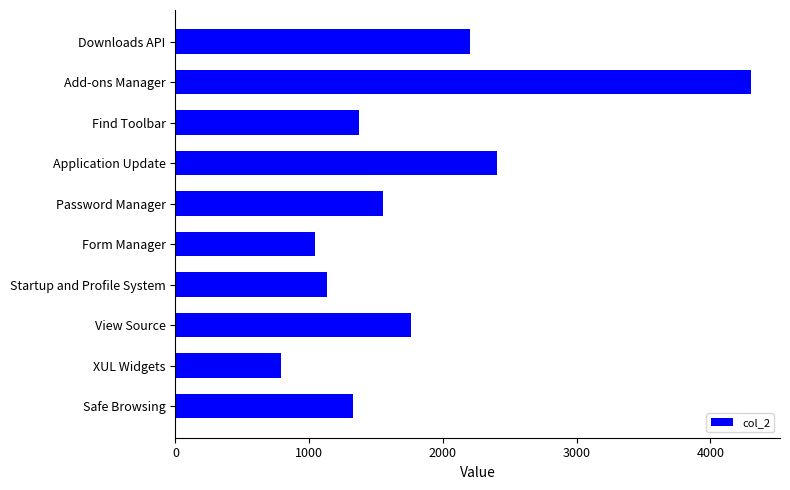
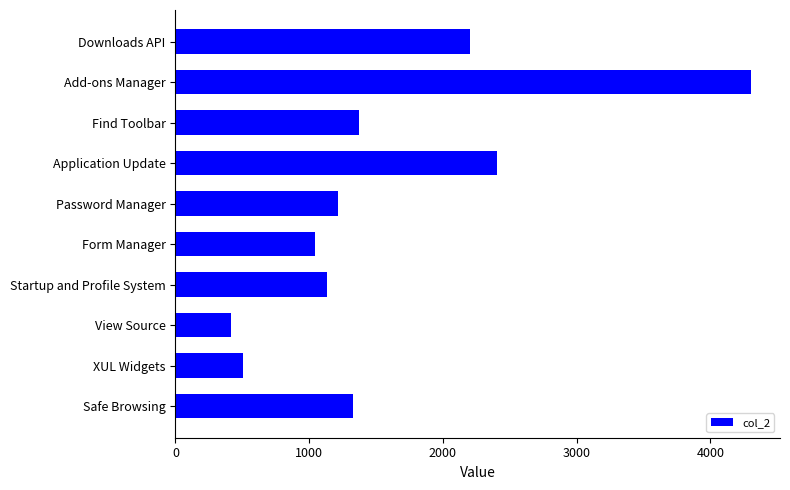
Password Manager: 1560 -> 1220
View Source: 1760 -> 420
XUL Widgets: 790 -> 510
